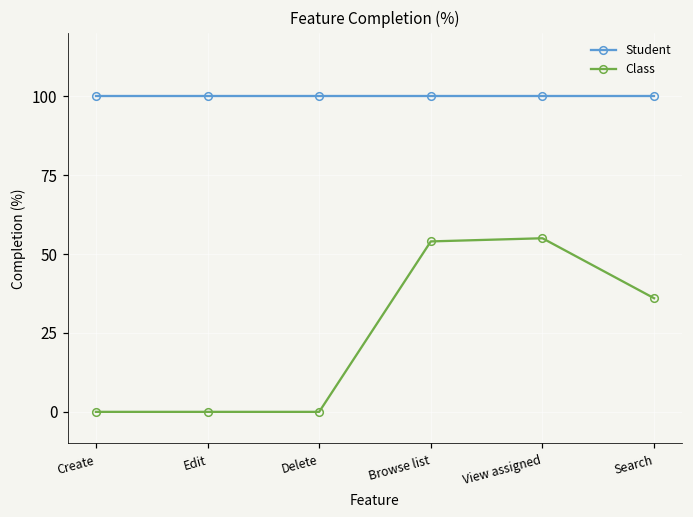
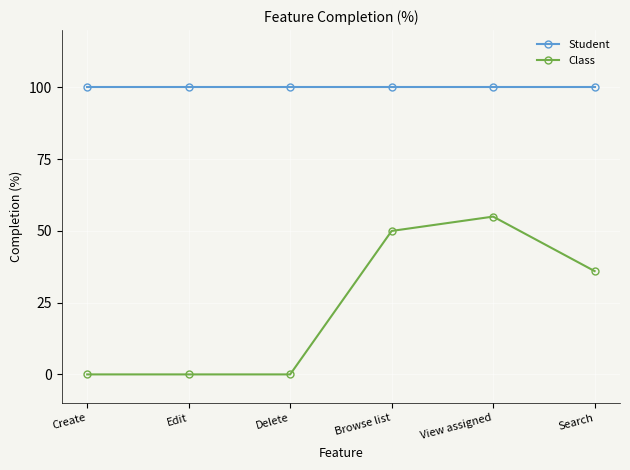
Class, Browse list: 54 -> 50
